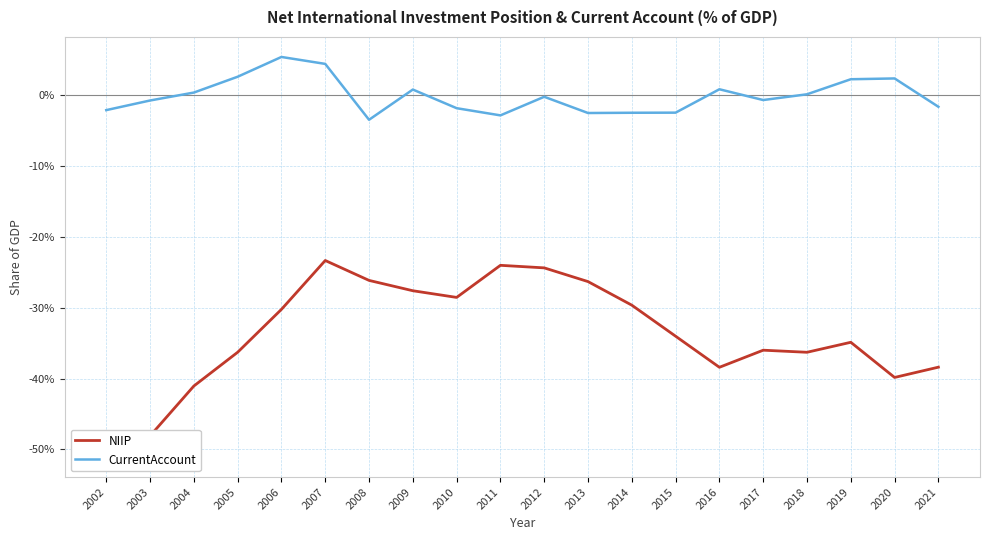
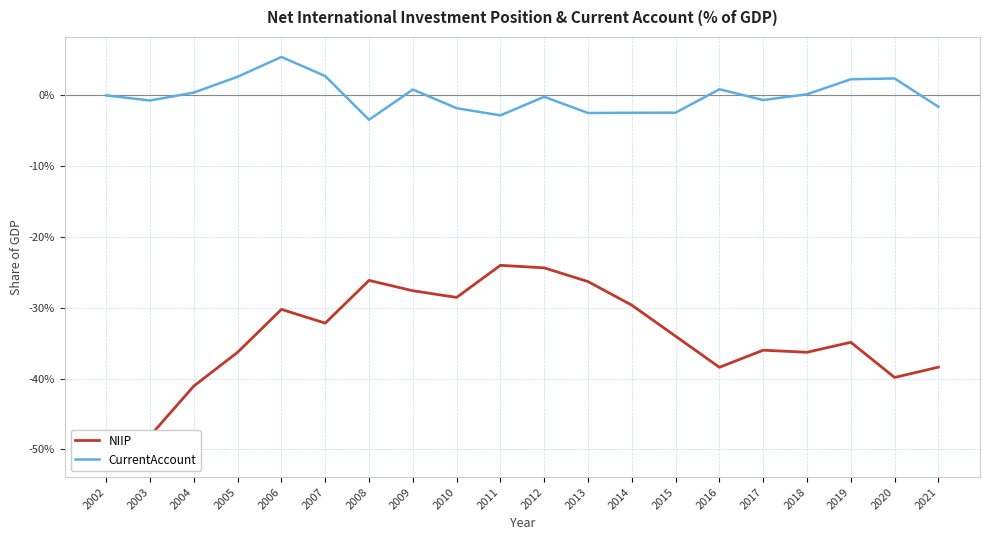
CurrentAccount, 2002: -2% -> 0%
NIIP, 2007: -23% -> -32%
CurrentAccount, 2007: 4% -> 3%
